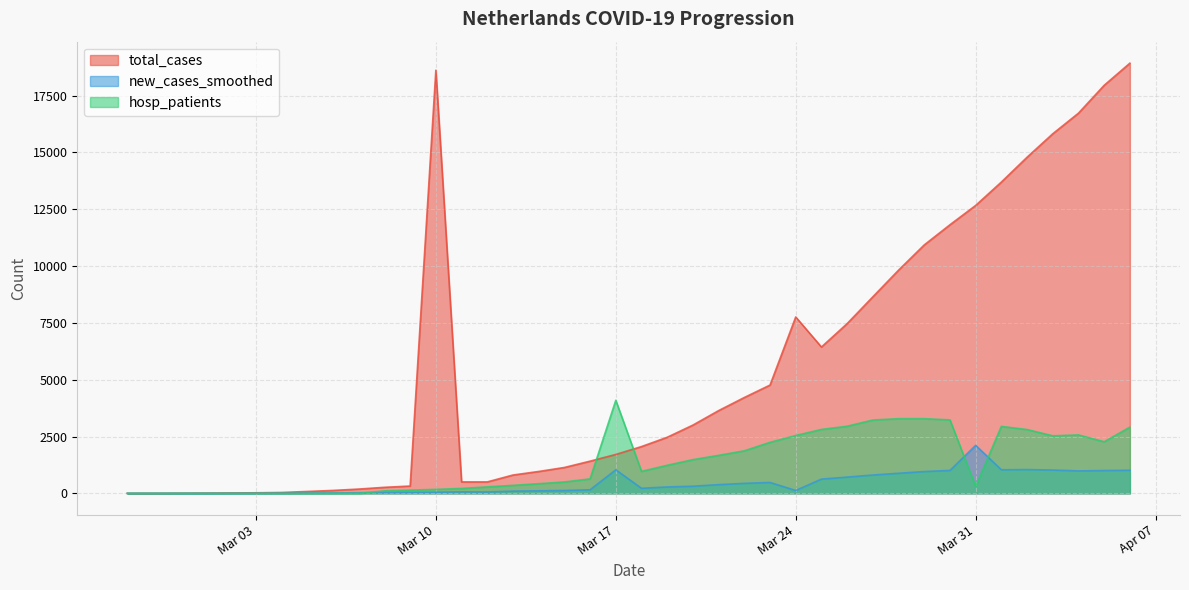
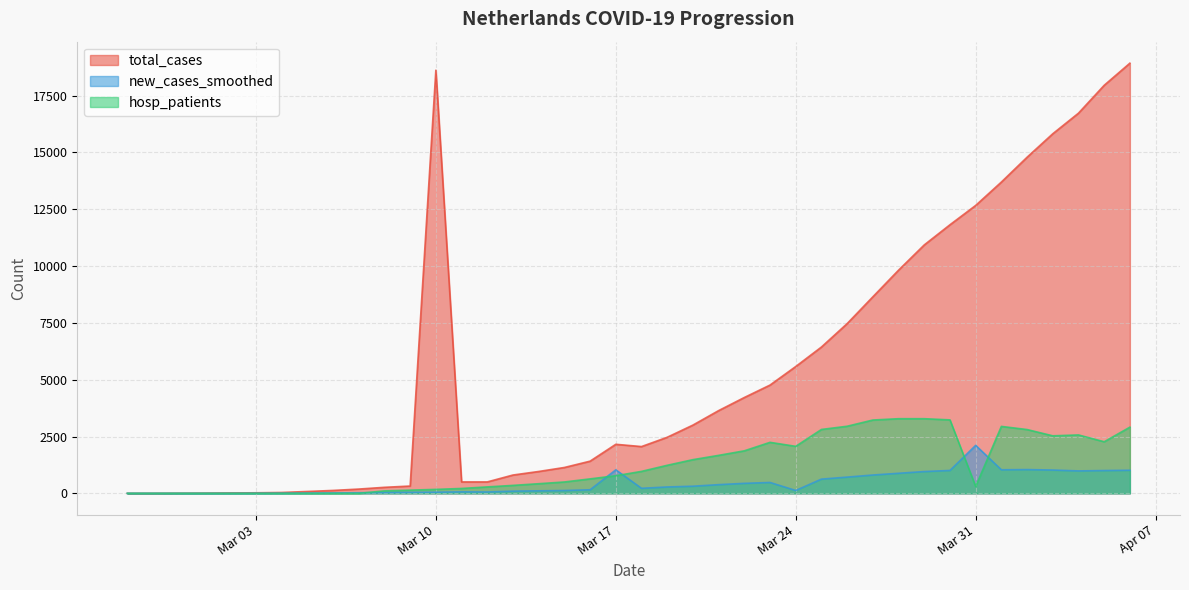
total_cases, Mar 17: 1700 -> 2200
hosp_patients, Mar 17: 4100 -> 800
total_cases, Mar 24: 7800 -> 5600
hosp_patients, Mar 24: 2500 -> 2100
